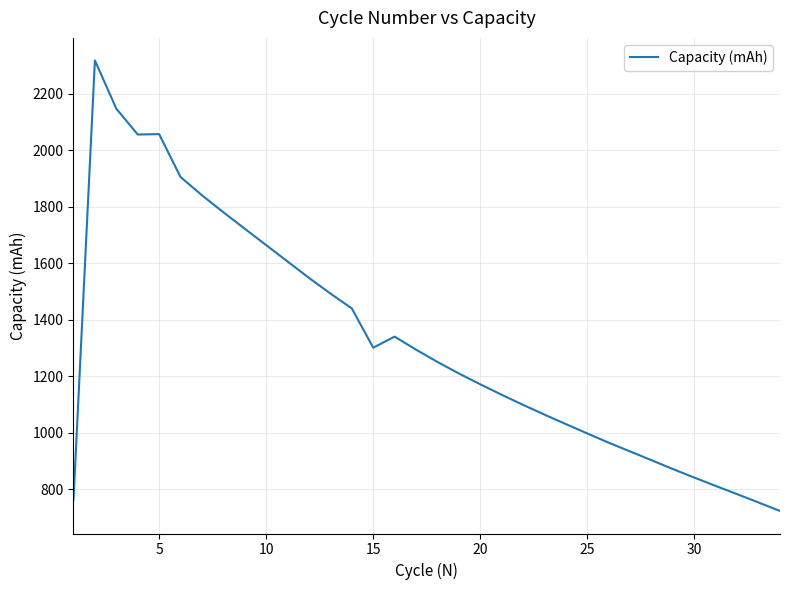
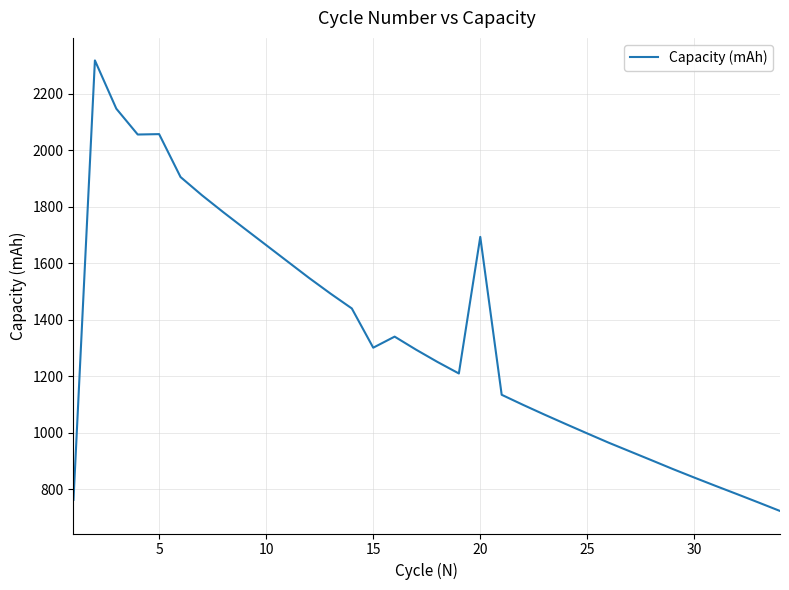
20: 1170 -> 1690
